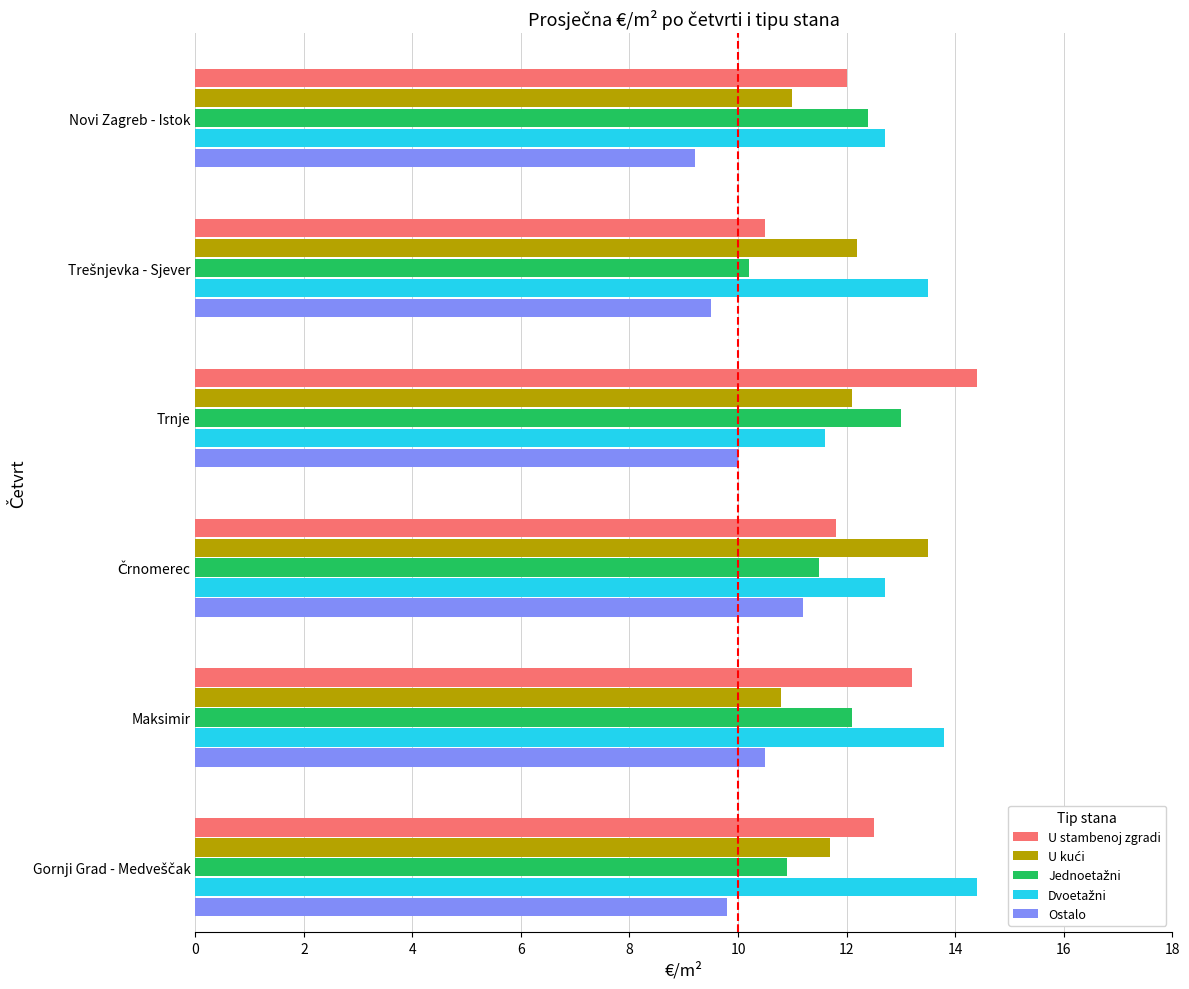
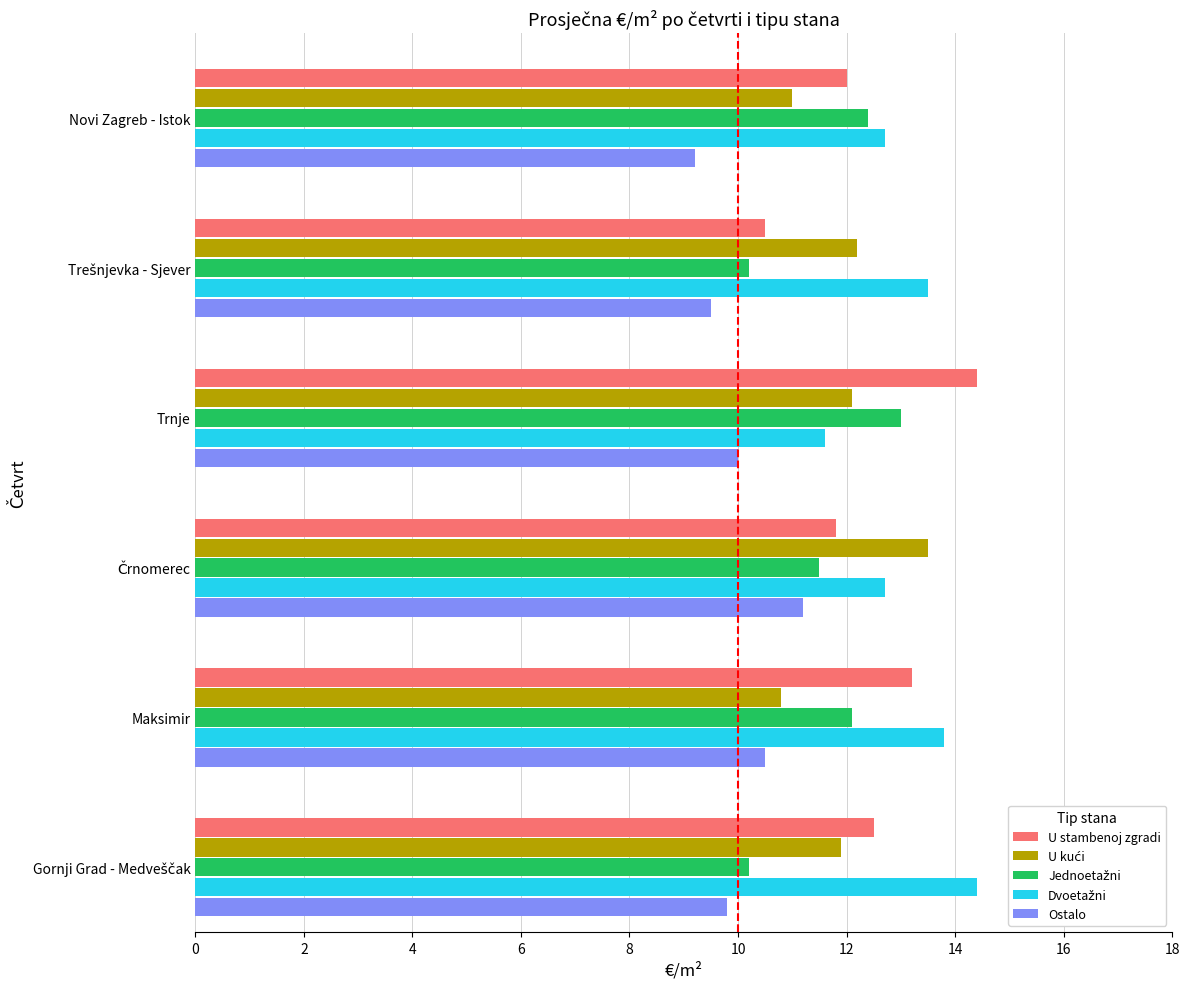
U kući, Gornji Grad - Medveščak: 11.7 -> 11.9
Jednoetažni, Gornji Grad - Medveščak: 10.9 -> 10.2
